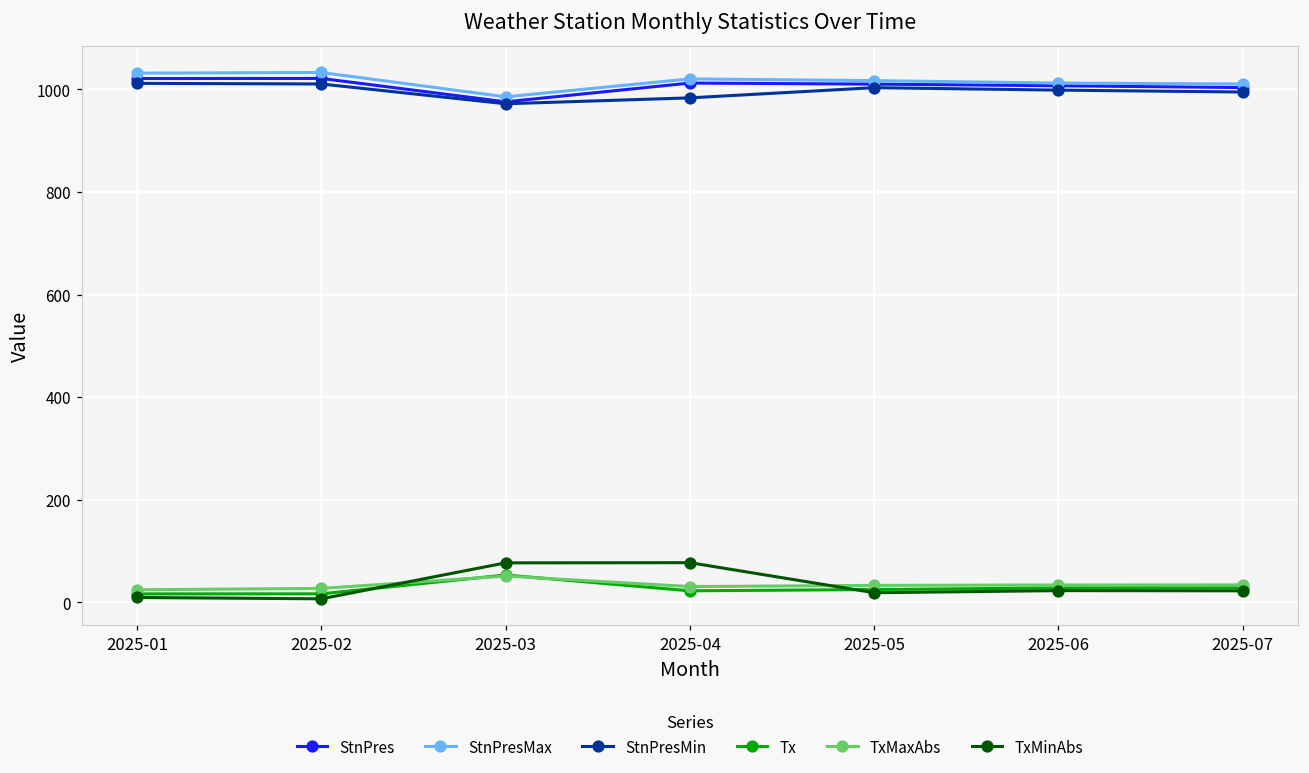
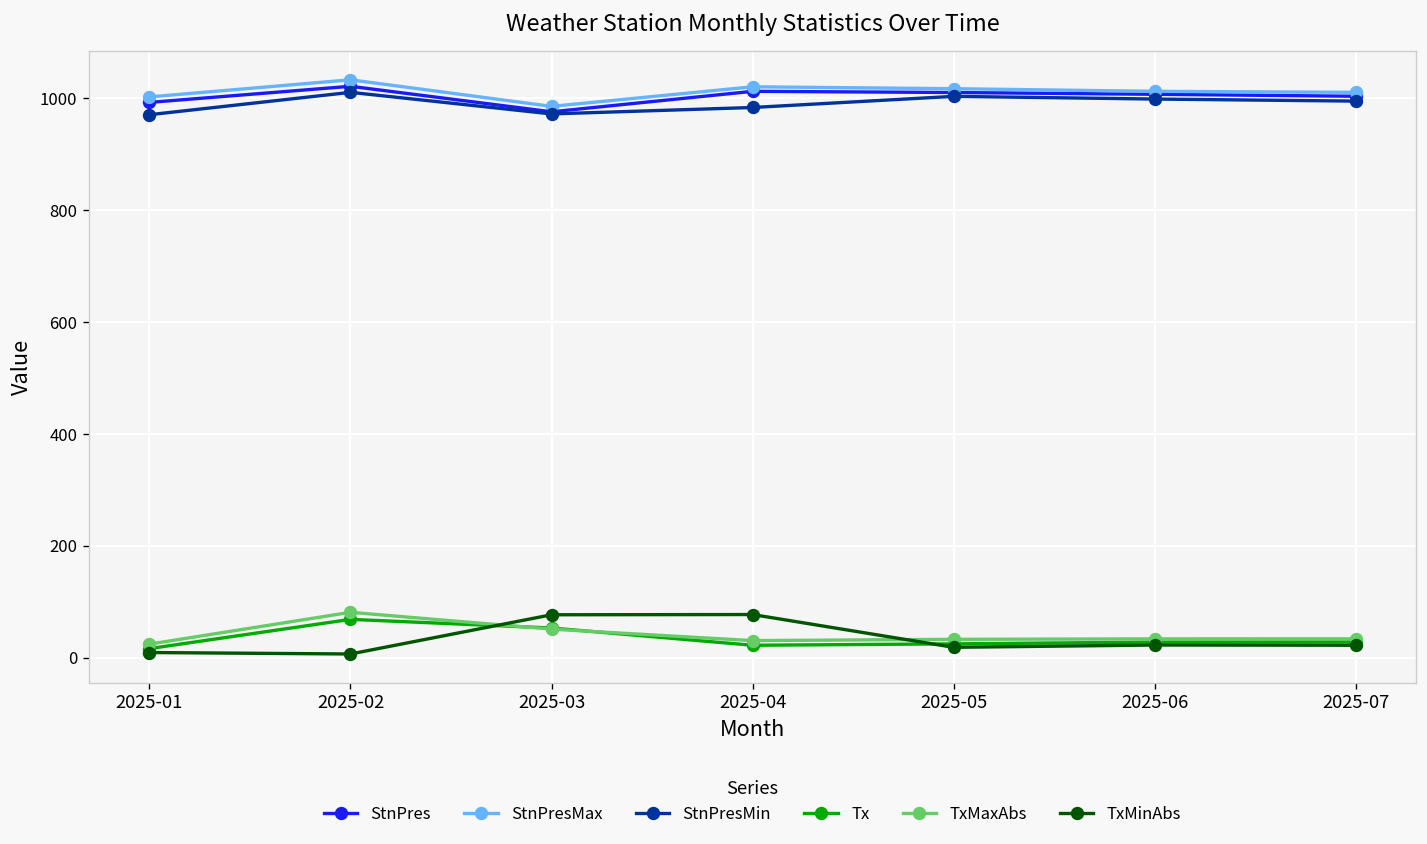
StnPres, 2025-01: 1020 -> 990
StnPresMax, 2025-01: 1030 -> 1000
StnPresMin, 2025-01: 1010 -> 970
Tx, 2025-02: 20 -> 70
TxMaxAbs, 2025-02: 30 -> 80
